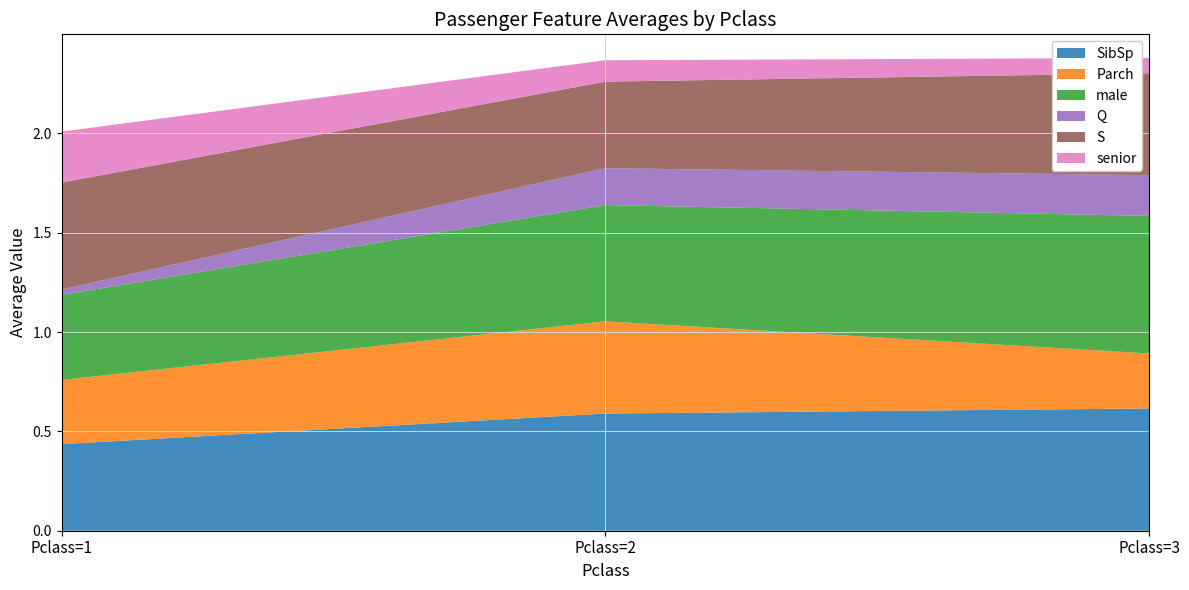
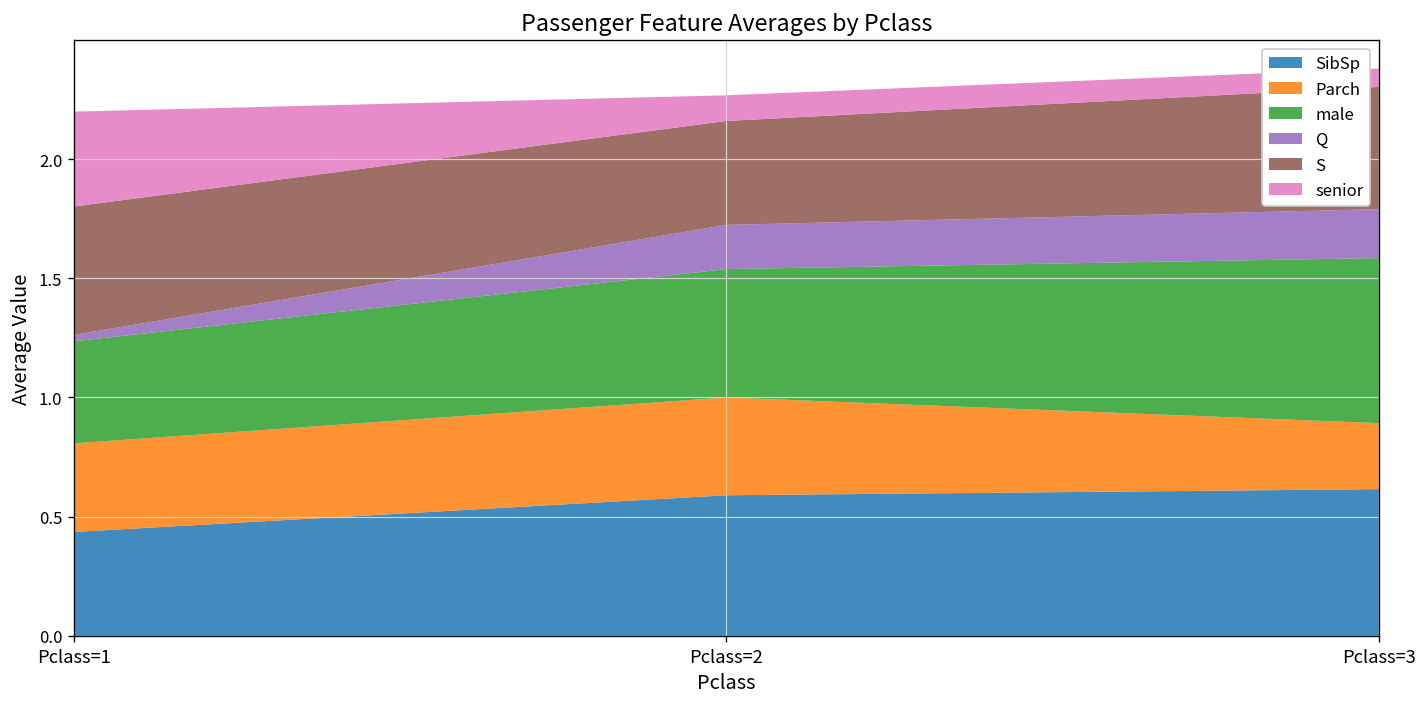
Parch, Pclass=1: 0.32 -> 0.37
senior, Pclass=1: 0.26 -> 0.40
Parch, Pclass=2: 0.46 -> 0.41
male, Pclass=2: 0.59 -> 0.54
